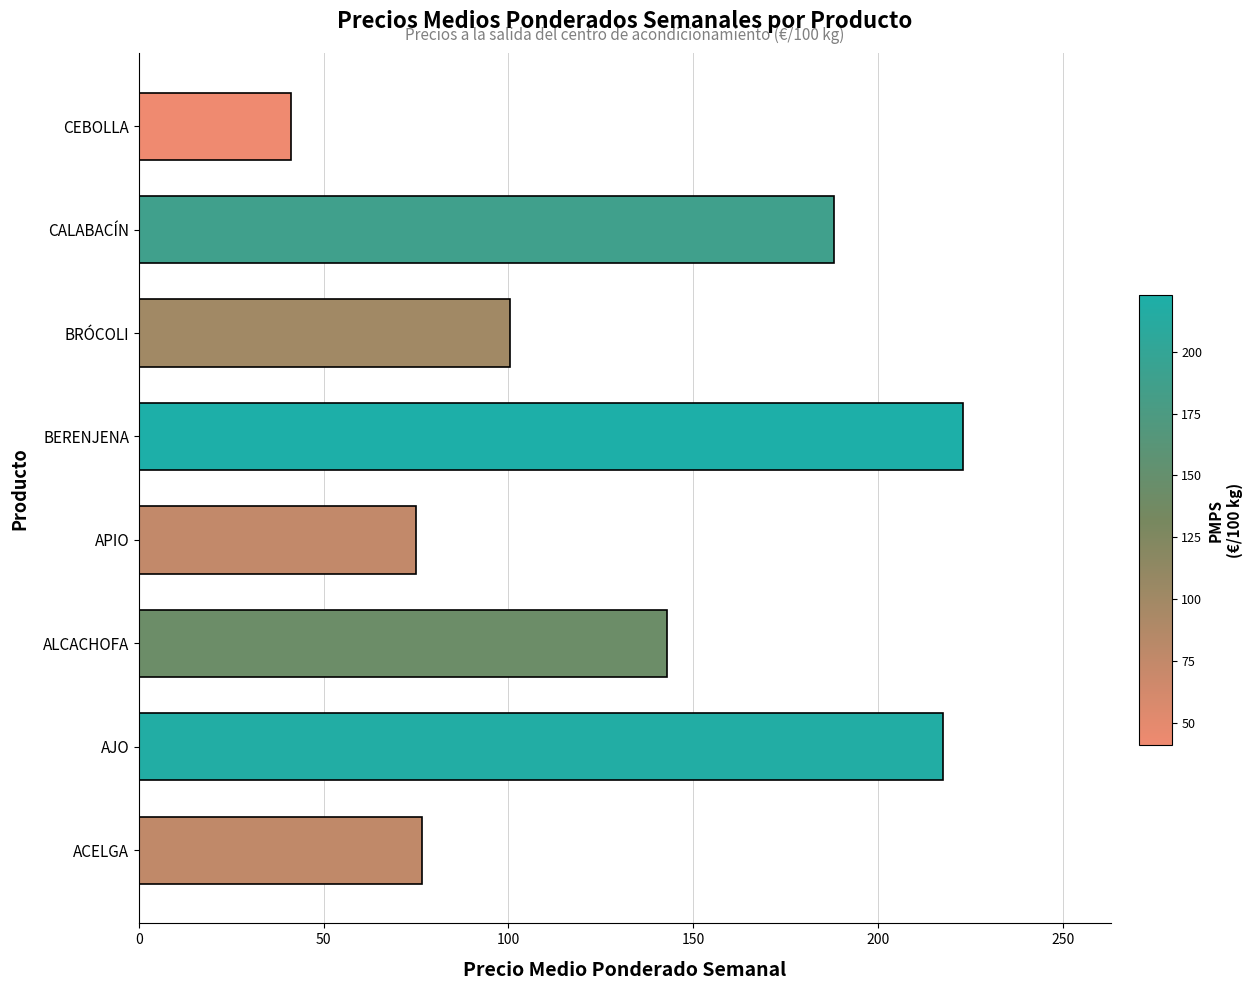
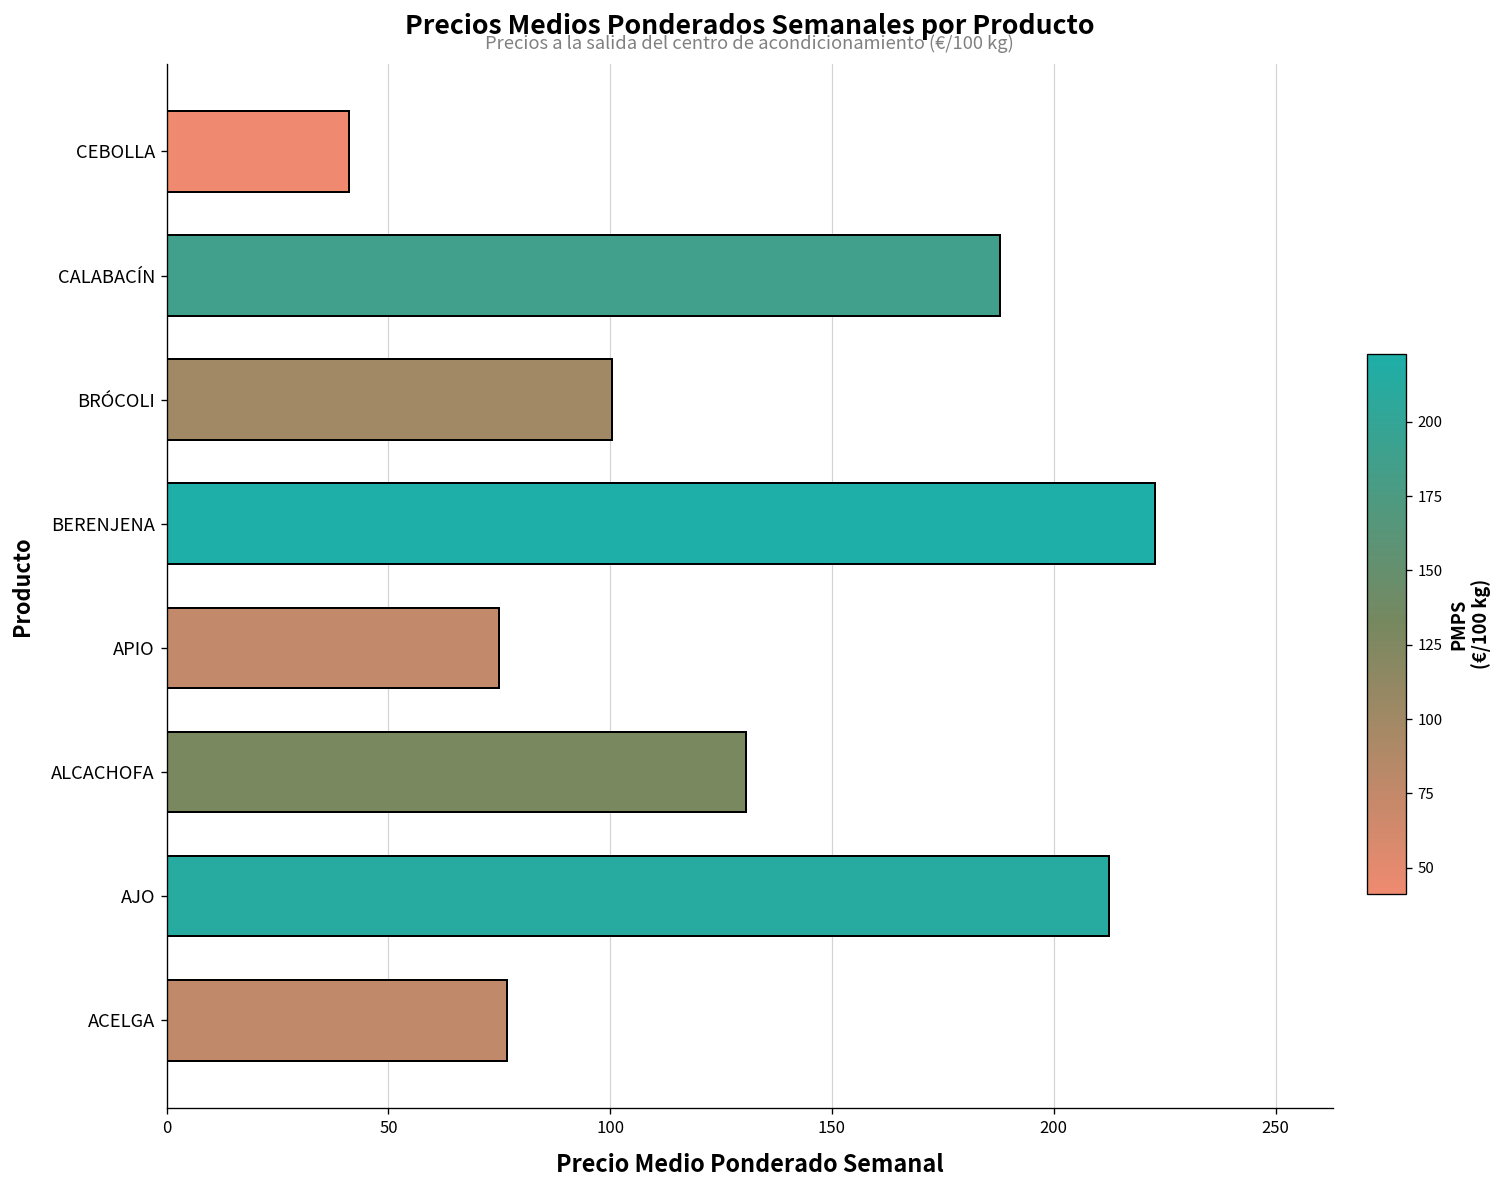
ALCACHOFA: 143 -> 131
AJO: 218 -> 213
